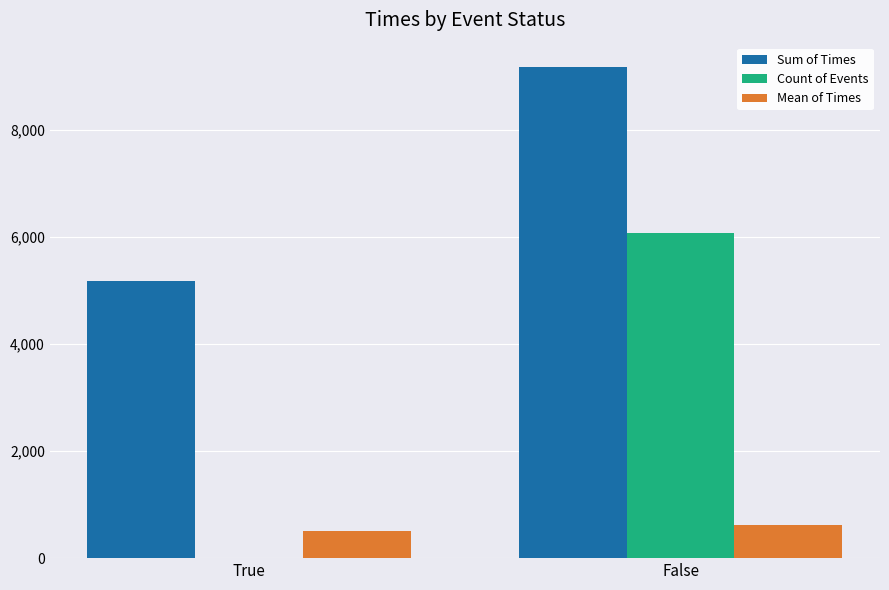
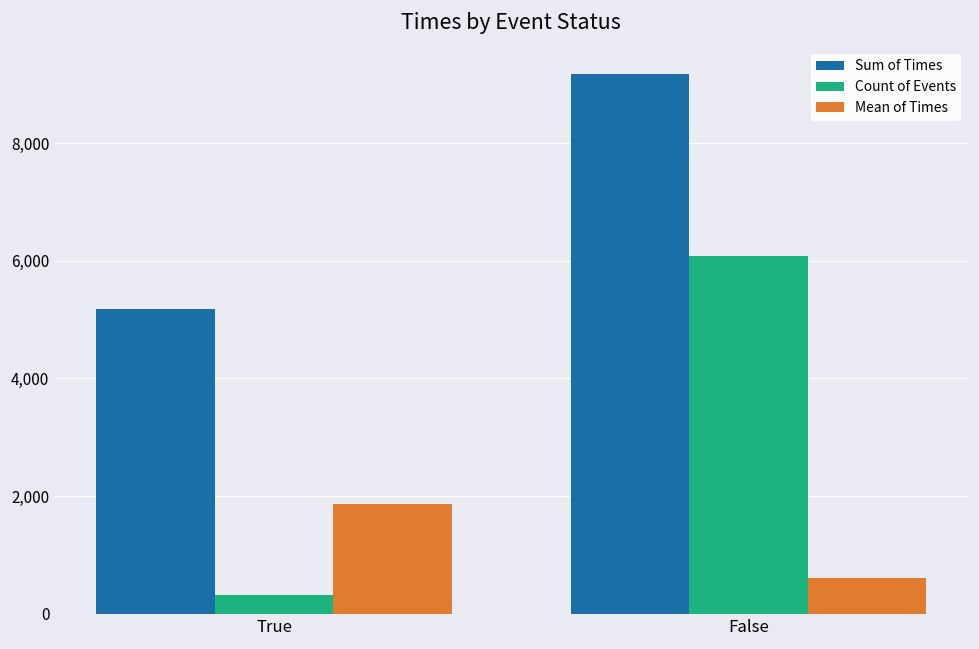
Count of Events, True: 0 -> 300
Mean of Times, True: 500 -> 1,900
